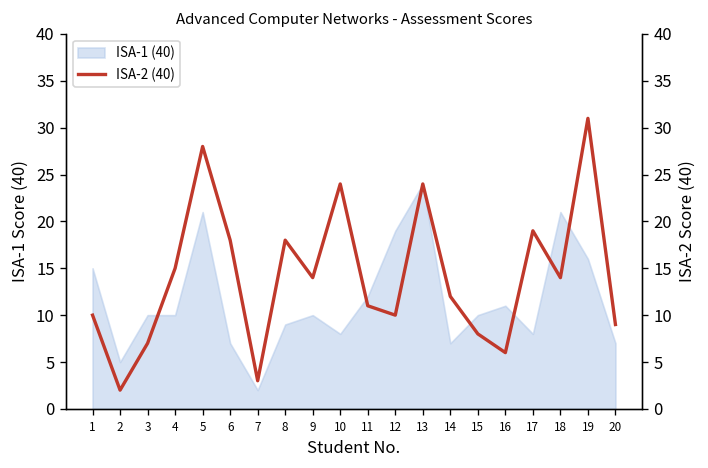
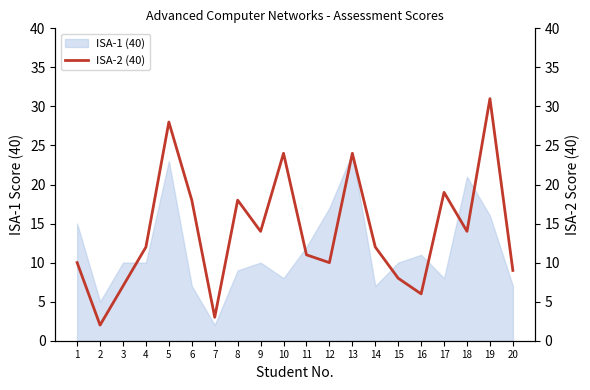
ISA-1 (40), 5: 21 -> 23
ISA-1 (40), 12: 19 -> 17
ISA-2 (40), 4: 15 -> 12
